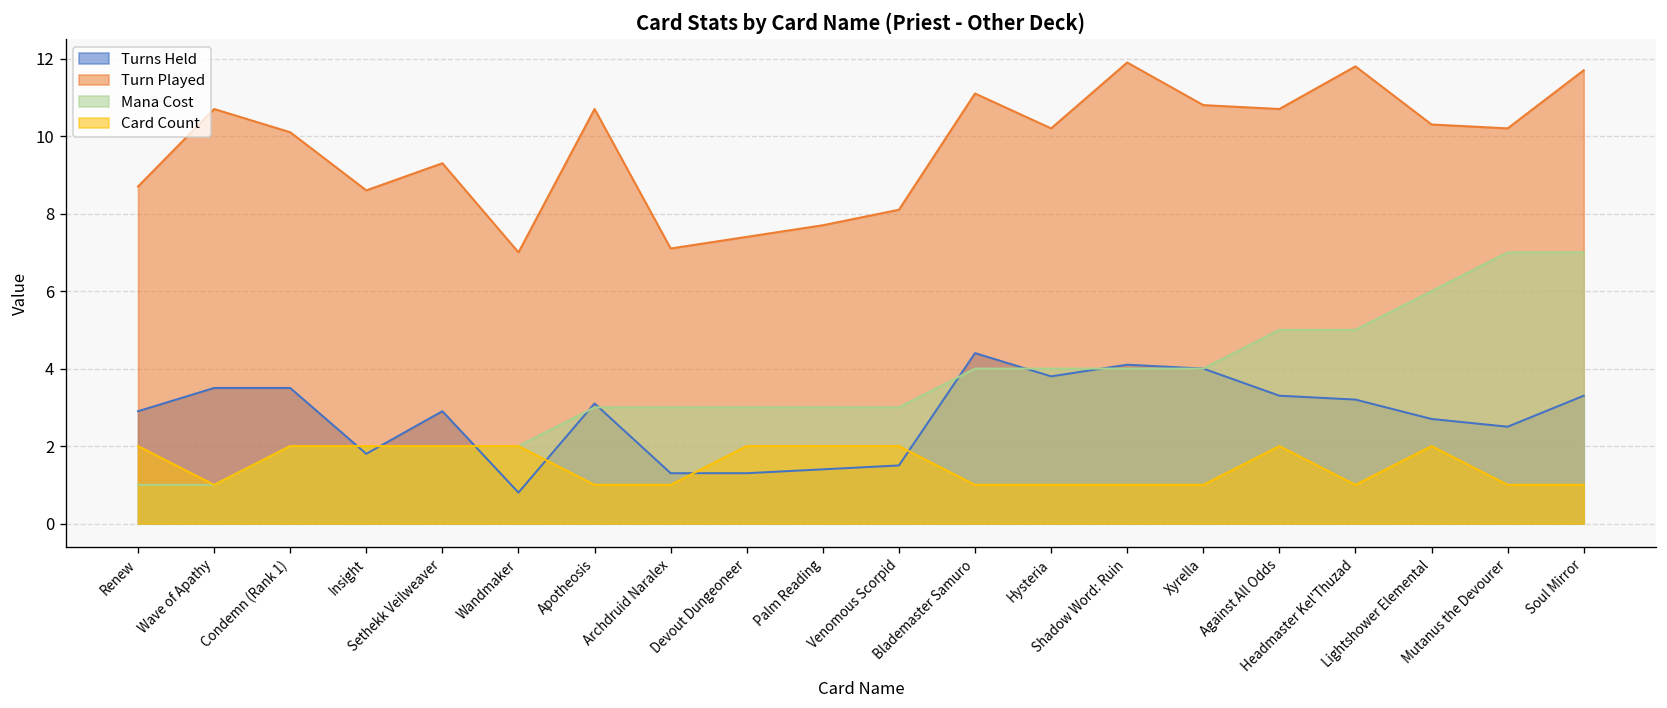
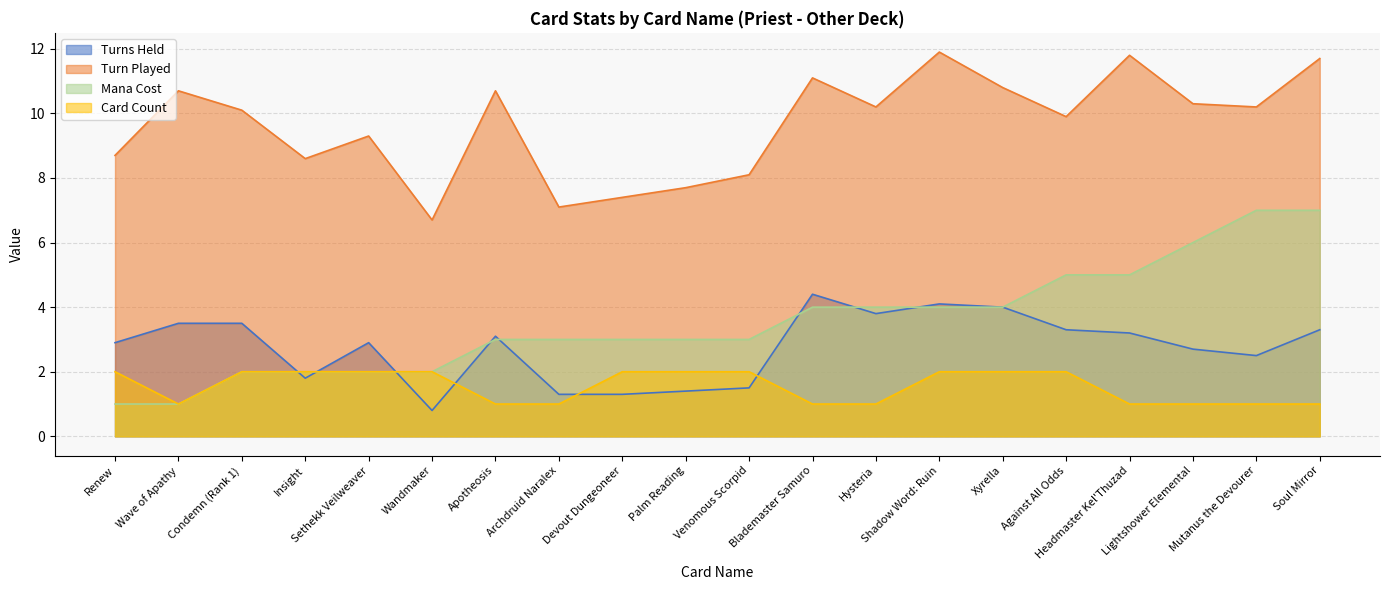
Turn Played, Wandmaker: 7.0 -> 6.7
Card Count, Shadow Word: Ruin: 1 -> 2
Card Count, Xyrella: 1 -> 2
Turn Played, Against All Odds: 10.7 -> 9.9
Card Count, Lightshower Elemental: 2 -> 1
